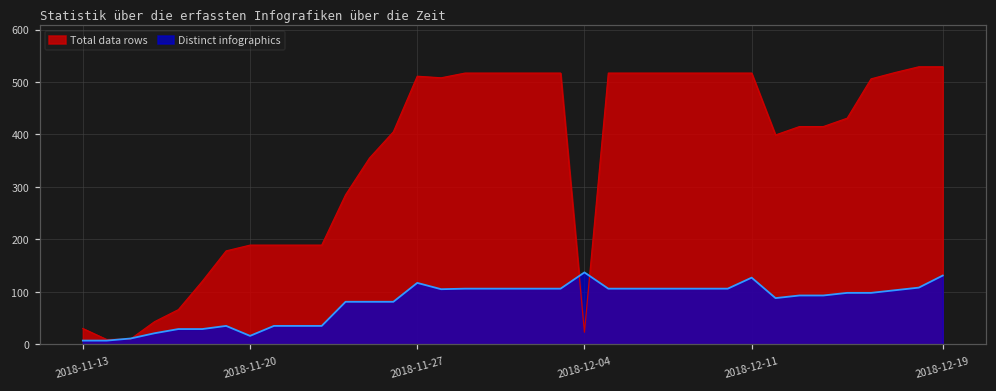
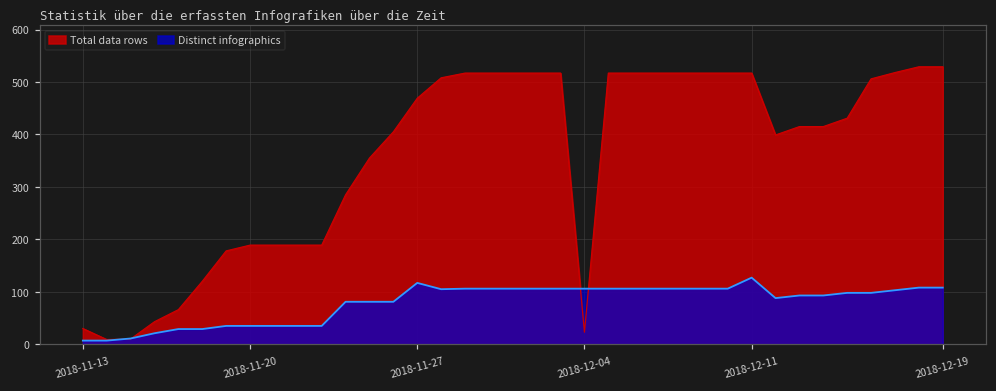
Distinct infographics, 2018-11-20: 20 -> 40
Total data rows, 2018-11-27: 510 -> 470
Distinct infographics, 2018-12-04: 140 -> 110
Distinct infographics, 2018-12-19: 130 -> 110
